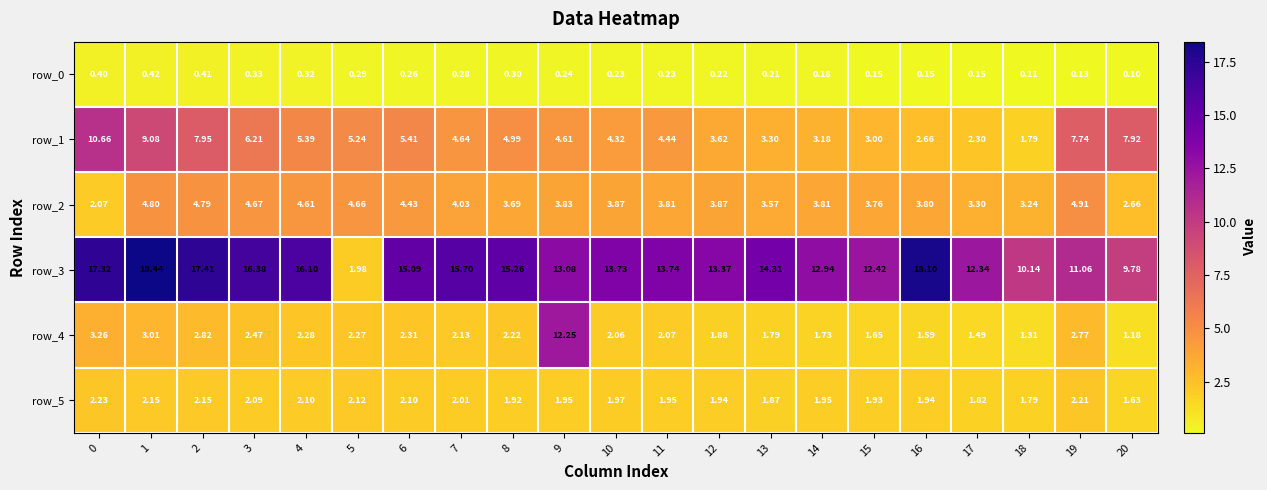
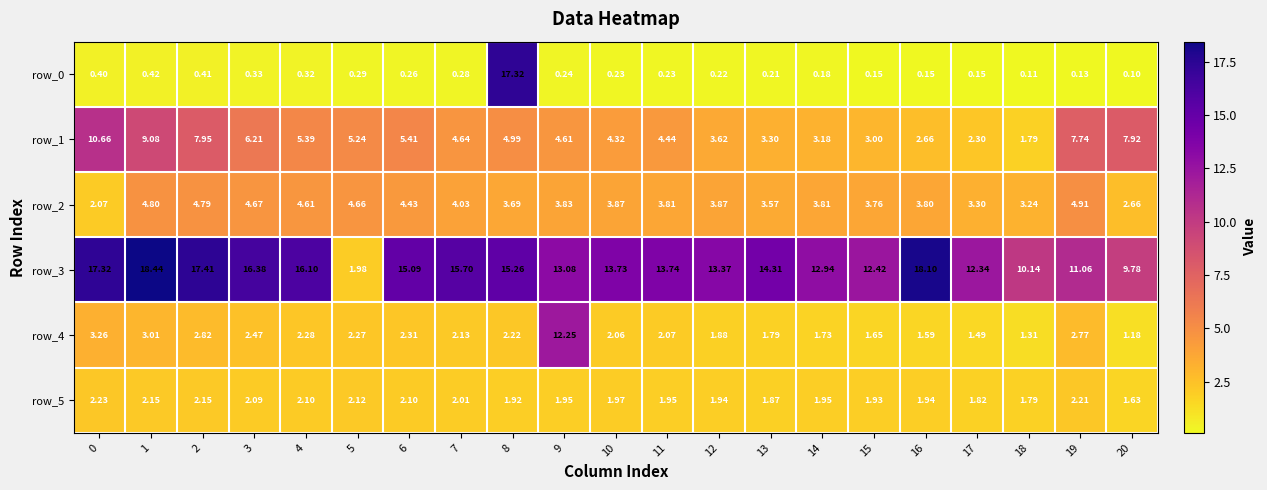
row_0, 8: 0.30 -> 17.32
